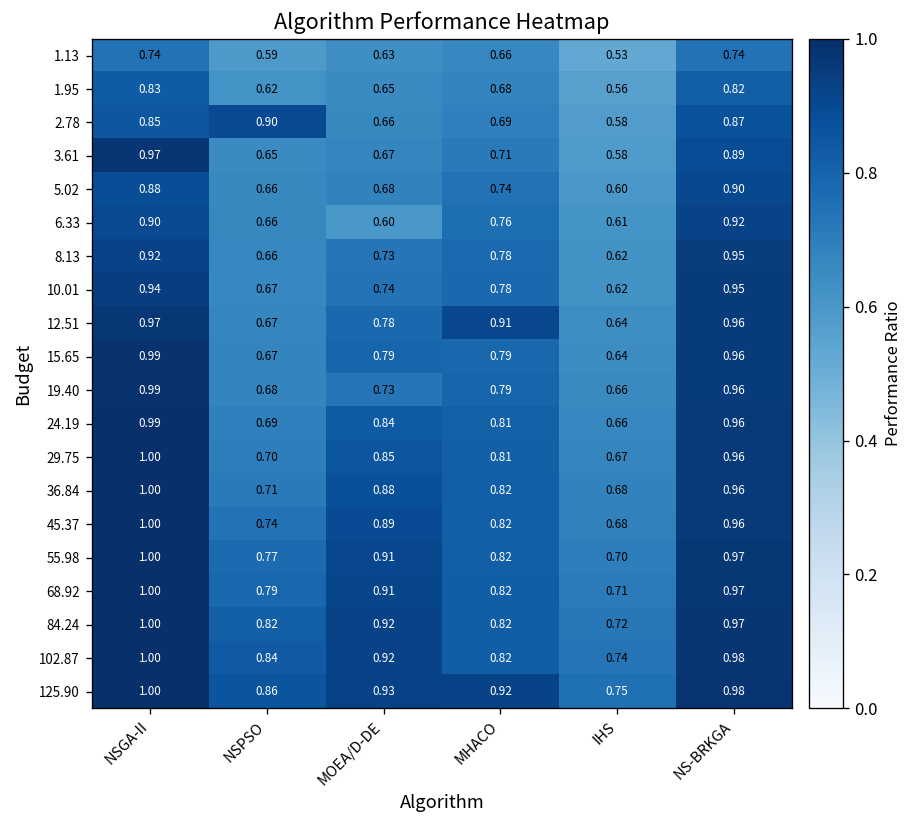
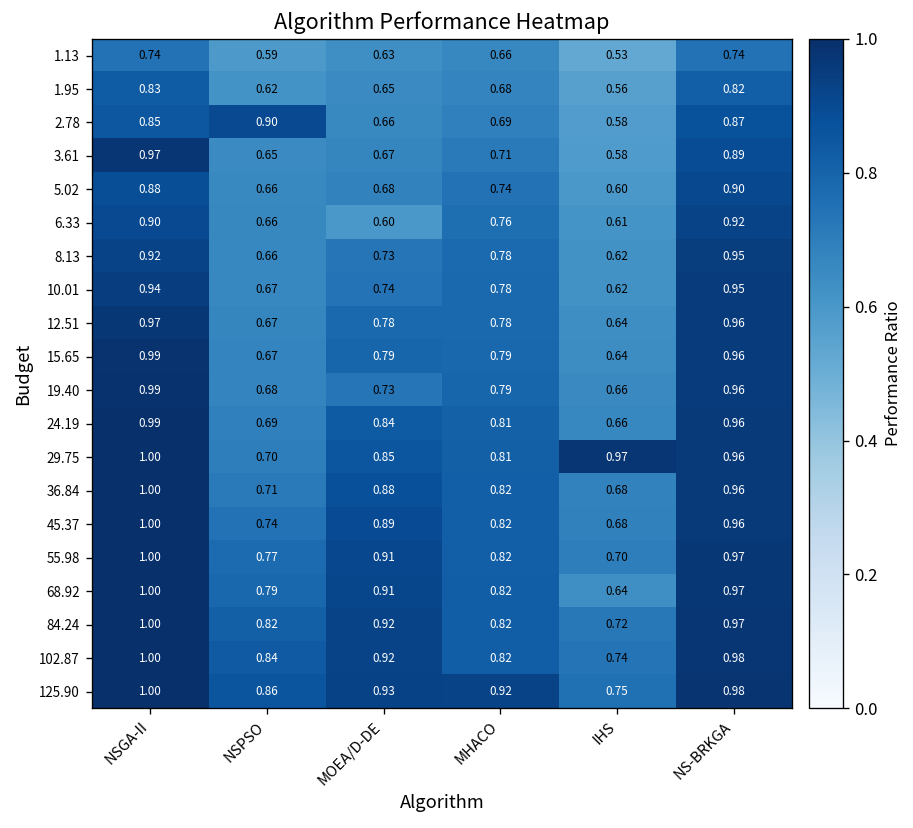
12.51, MHACO: 0.91 -> 0.78
29.75, IHS: 0.67 -> 0.97
68.92, IHS: 0.71 -> 0.64
